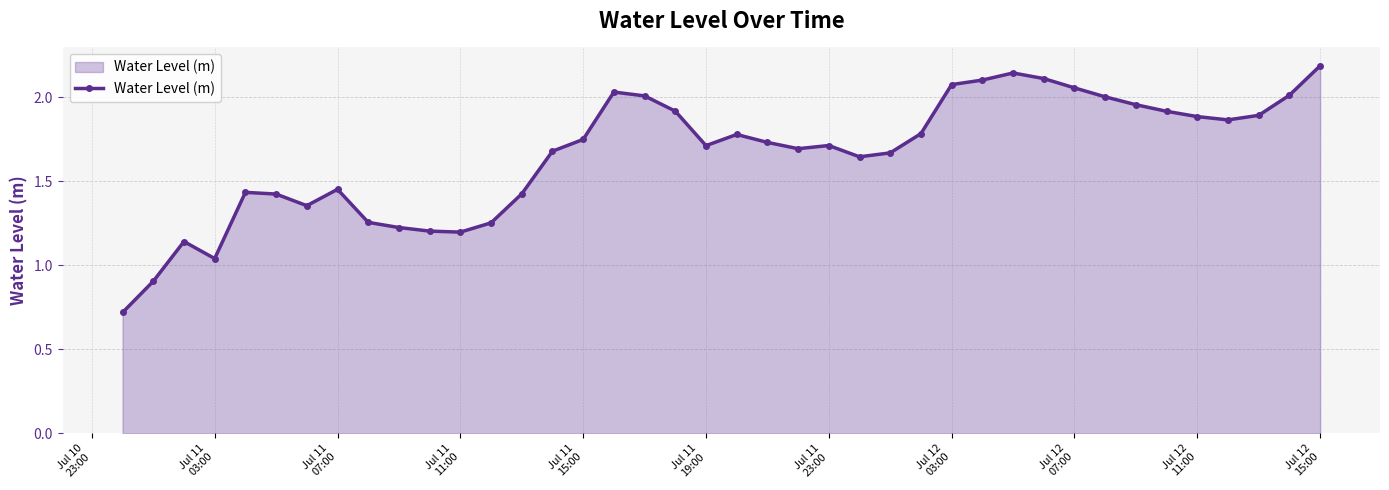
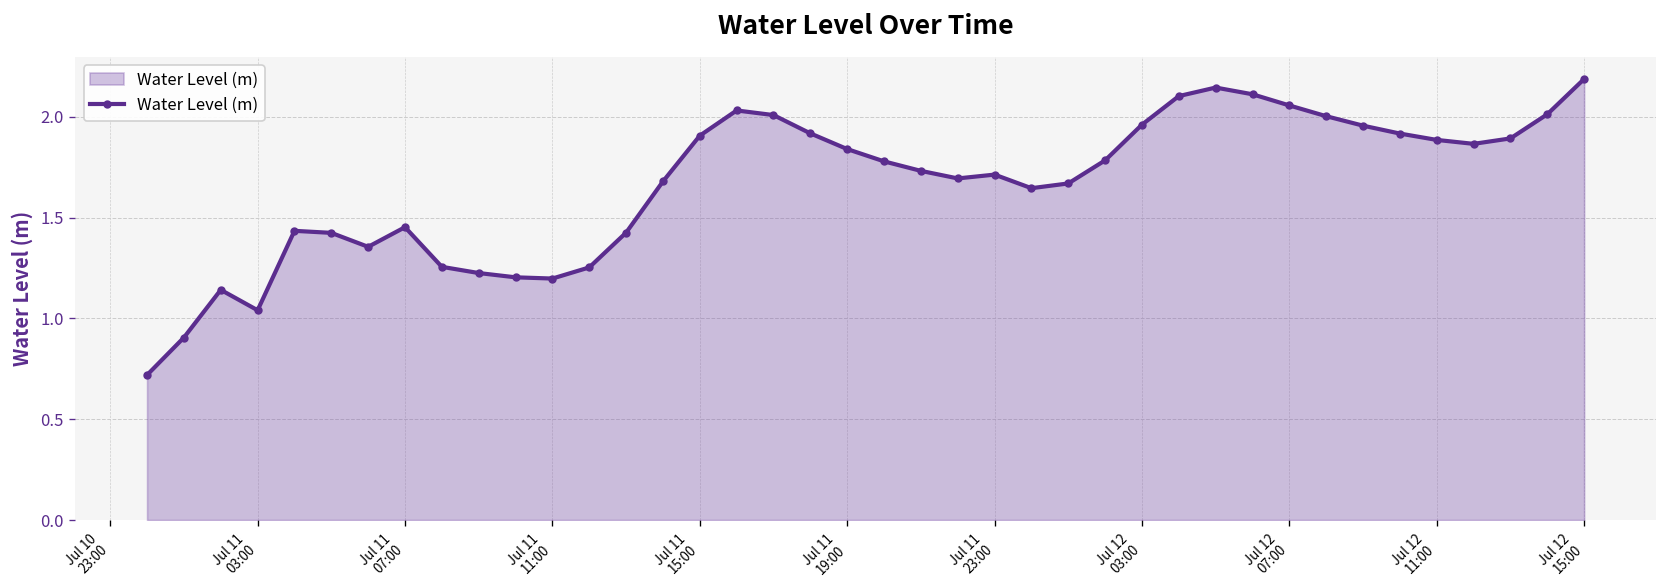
Jul 11 15:00: 1.75 -> 1.91
Jul 11 19:00: 1.71 -> 1.84
Jul 12 03:00: 2.08 -> 1.96
